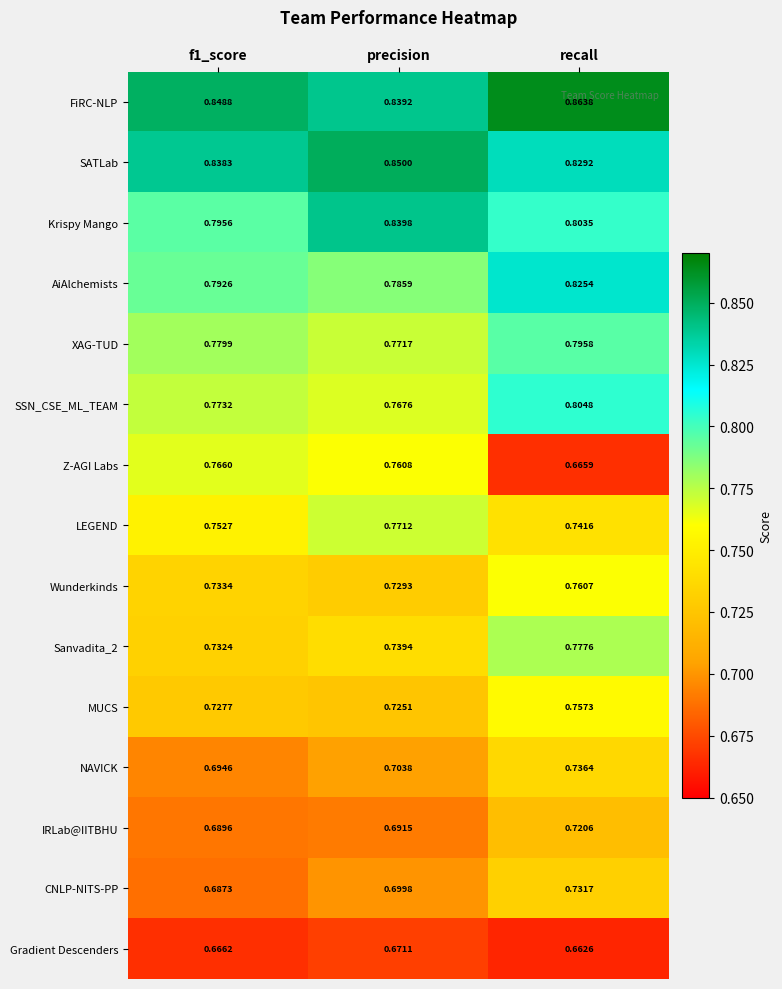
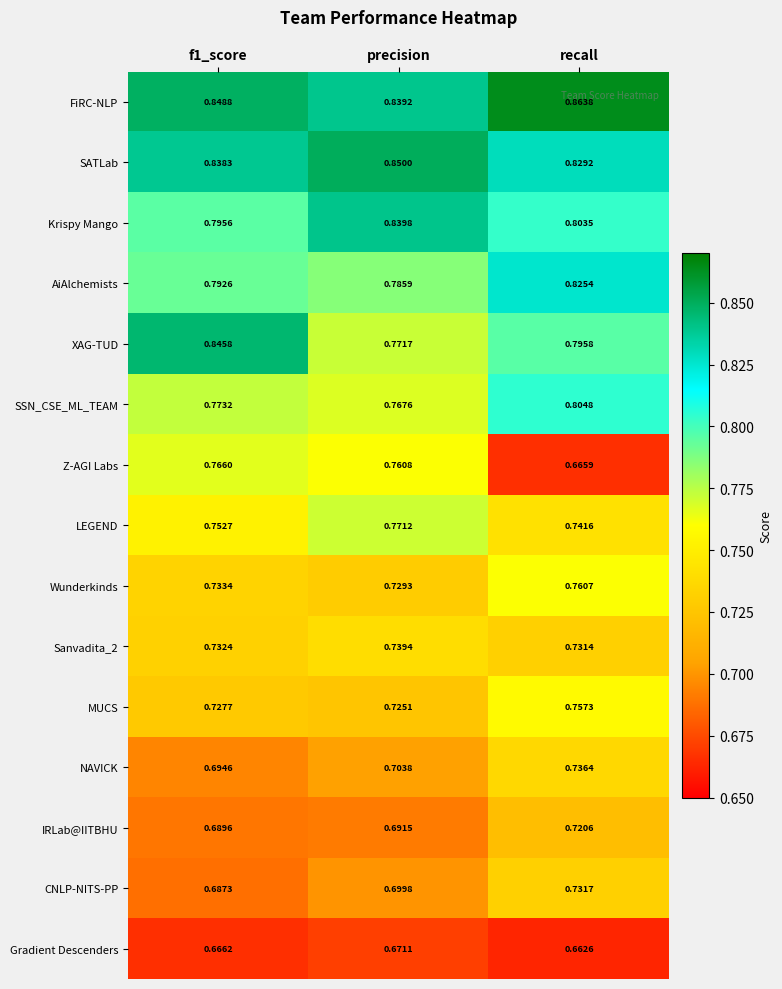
XAG-TUD, f1_score: 0.7799 -> 0.8458
Sanvadita_2, recall: 0.7776 -> 0.7314
